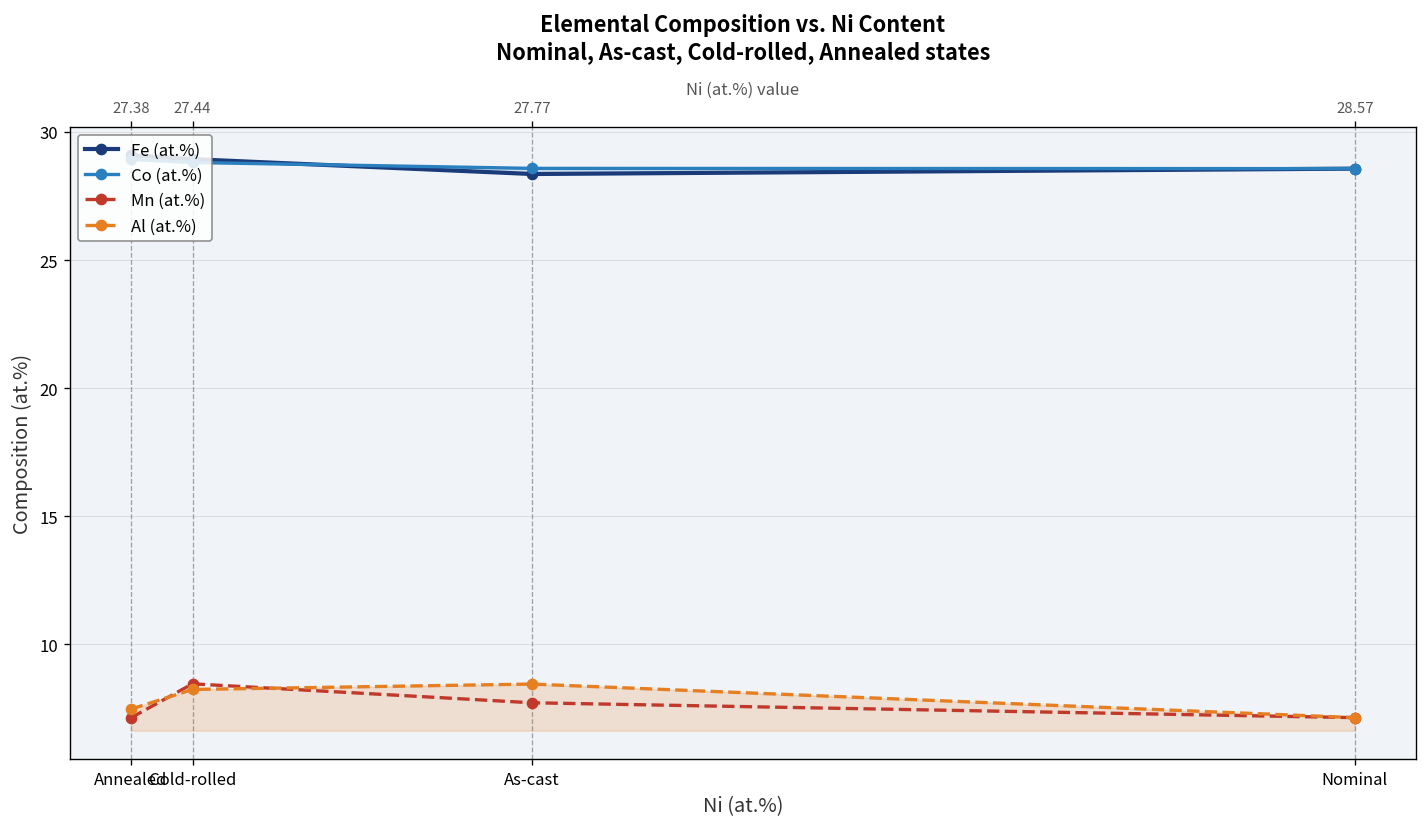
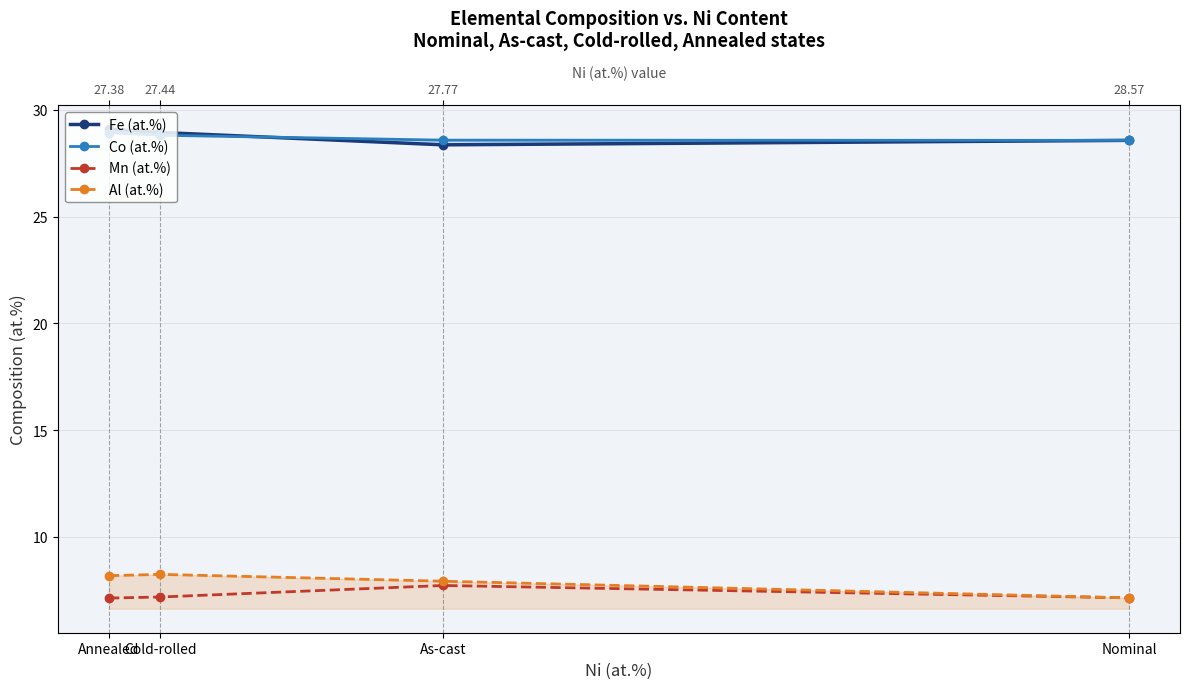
Al (at.%), 27.38: 7.5 -> 8.2
Mn (at.%), 27.44: 8.5 -> 7.2
Al (at.%), As-cast: 8.5 -> 7.9
